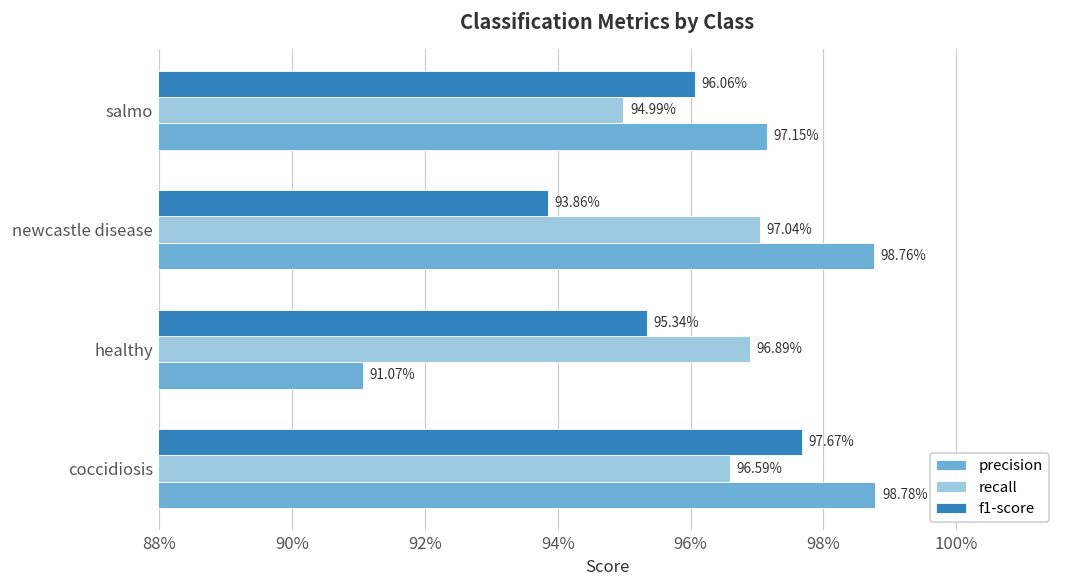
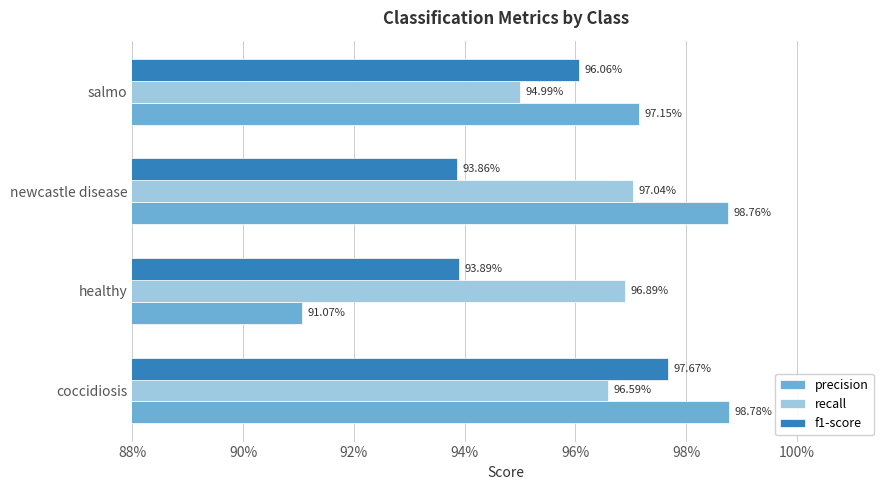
f1-score, healthy: 95.34% -> 93.89%
